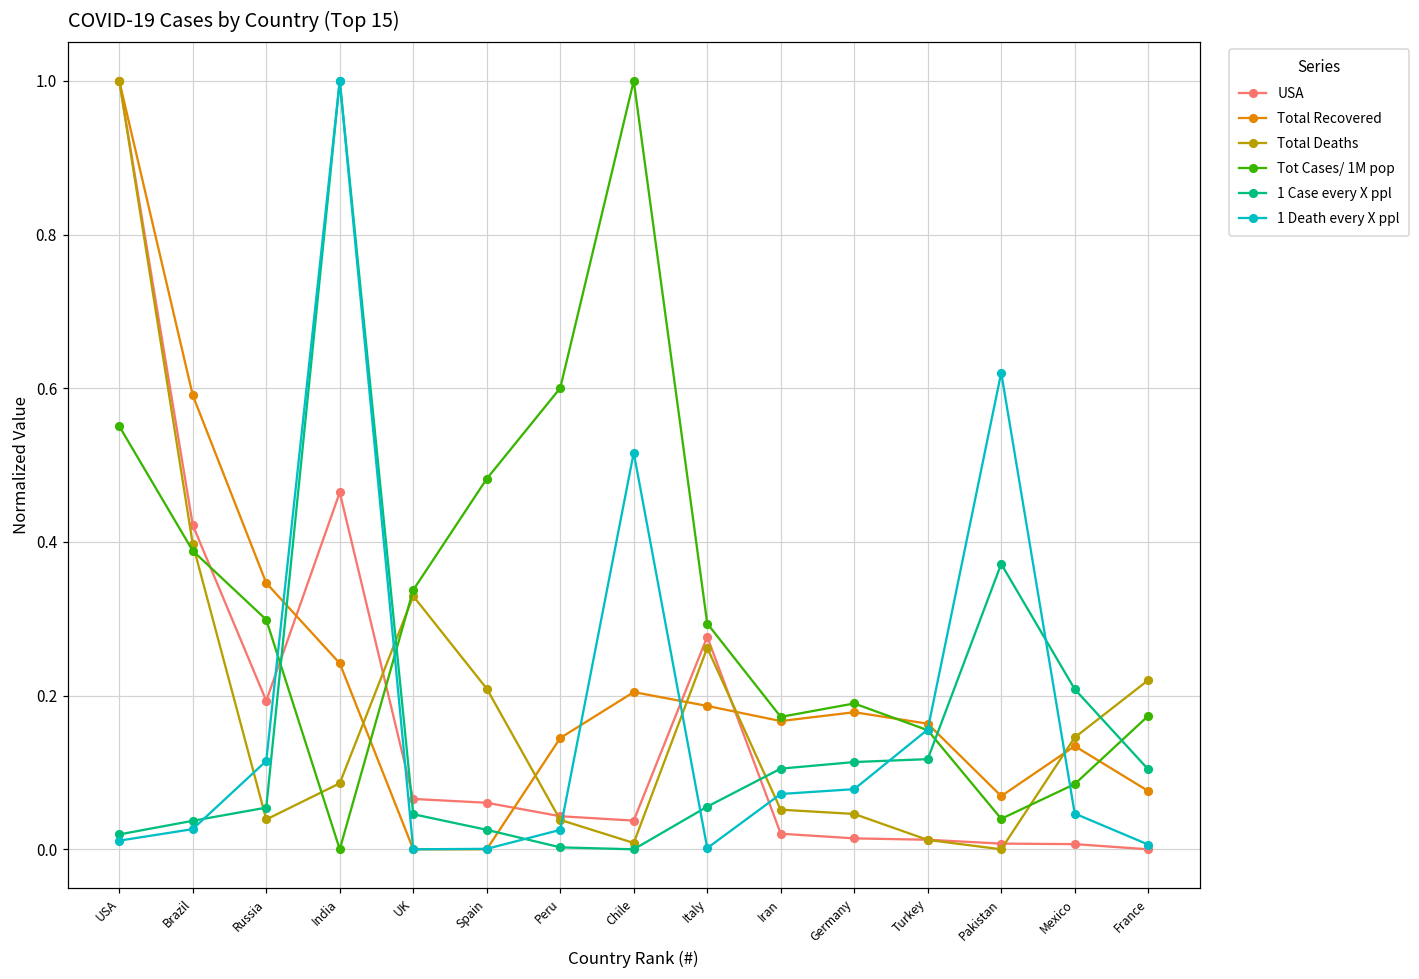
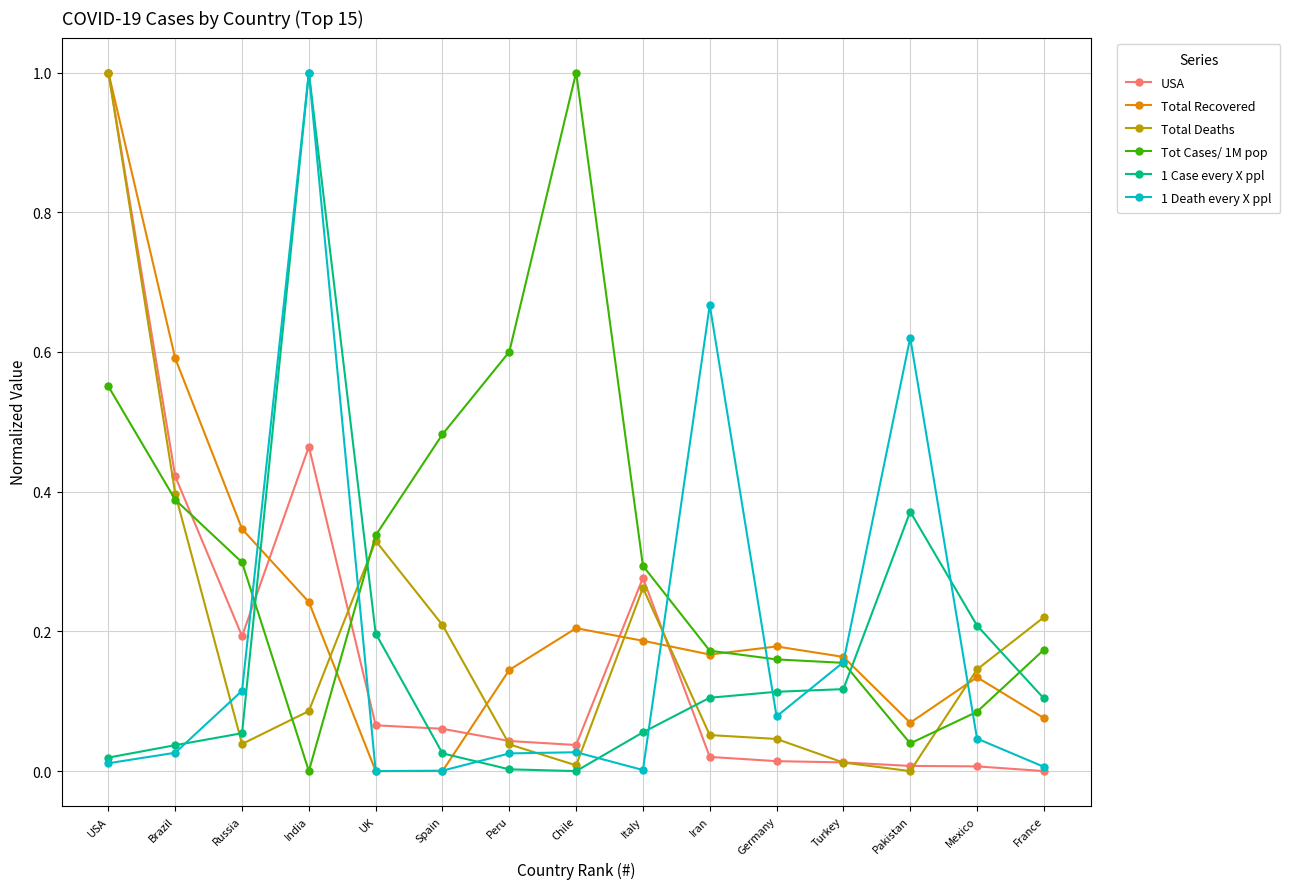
1 Case every X ppl, UK: 0.05 -> 0.20
1 Death every X ppl, Chile: 0.52 -> 0.03
1 Death every X ppl, Iran: 0.07 -> 0.67
Tot Cases/ 1M pop, Germany: 0.19 -> 0.16
